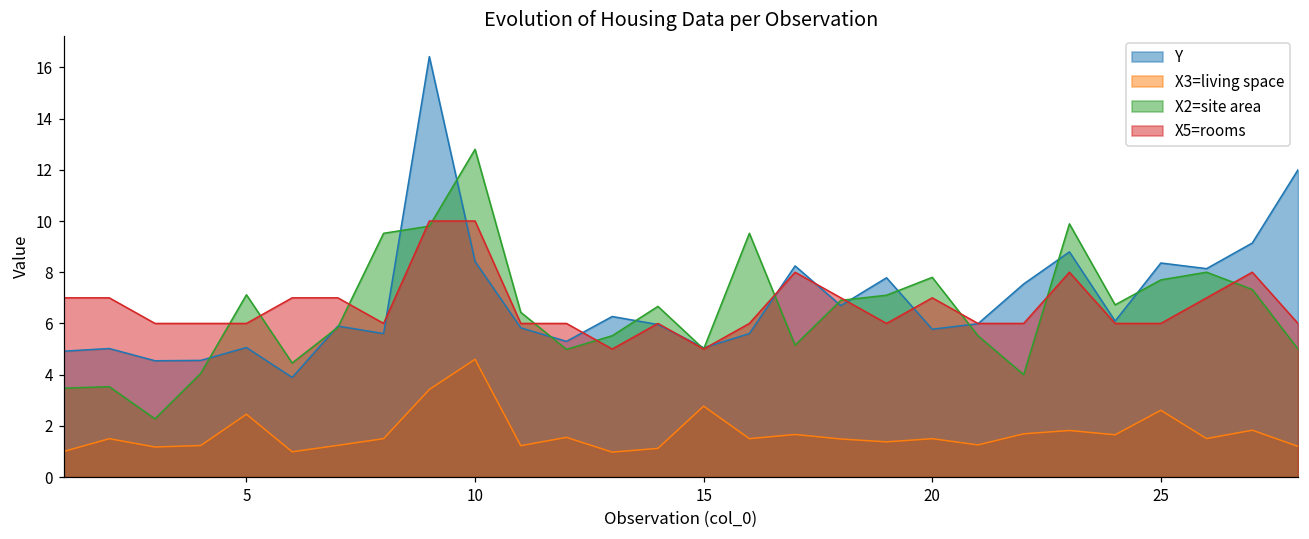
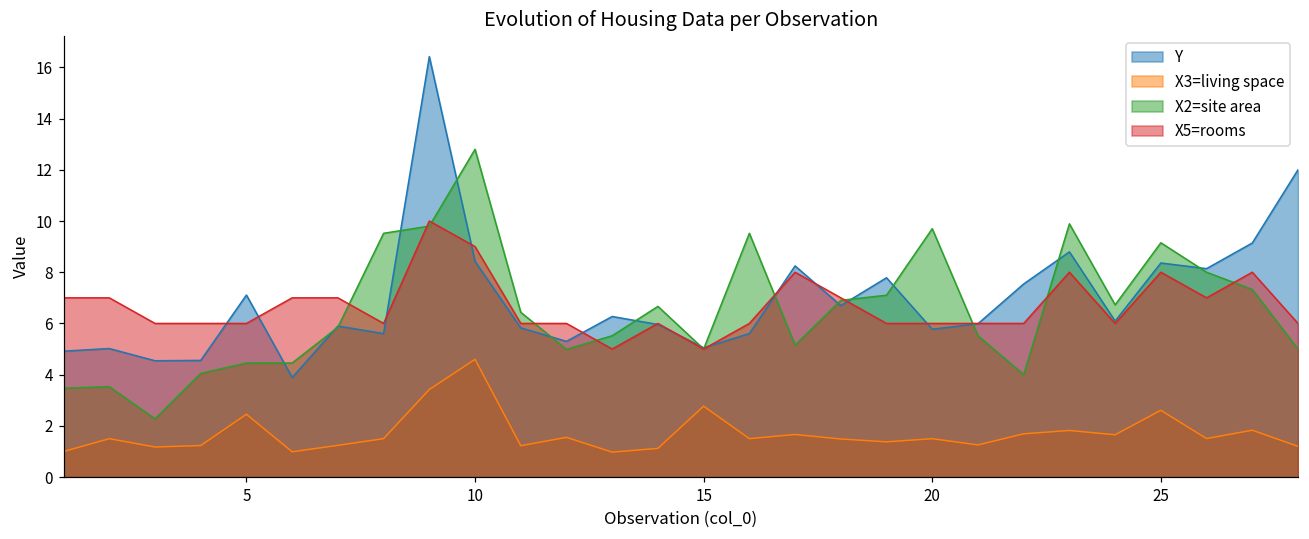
Y, 5: 5.1 -> 7.1
X2=site area, 5: 7.1 -> 4.5
X5=rooms, 10: 10 -> 9
X2=site area, 20: 7.8 -> 9.7
X5=rooms, 20: 7 -> 6
X2=site area, 25: 7.7 -> 9.2
X5=rooms, 25: 6 -> 8
